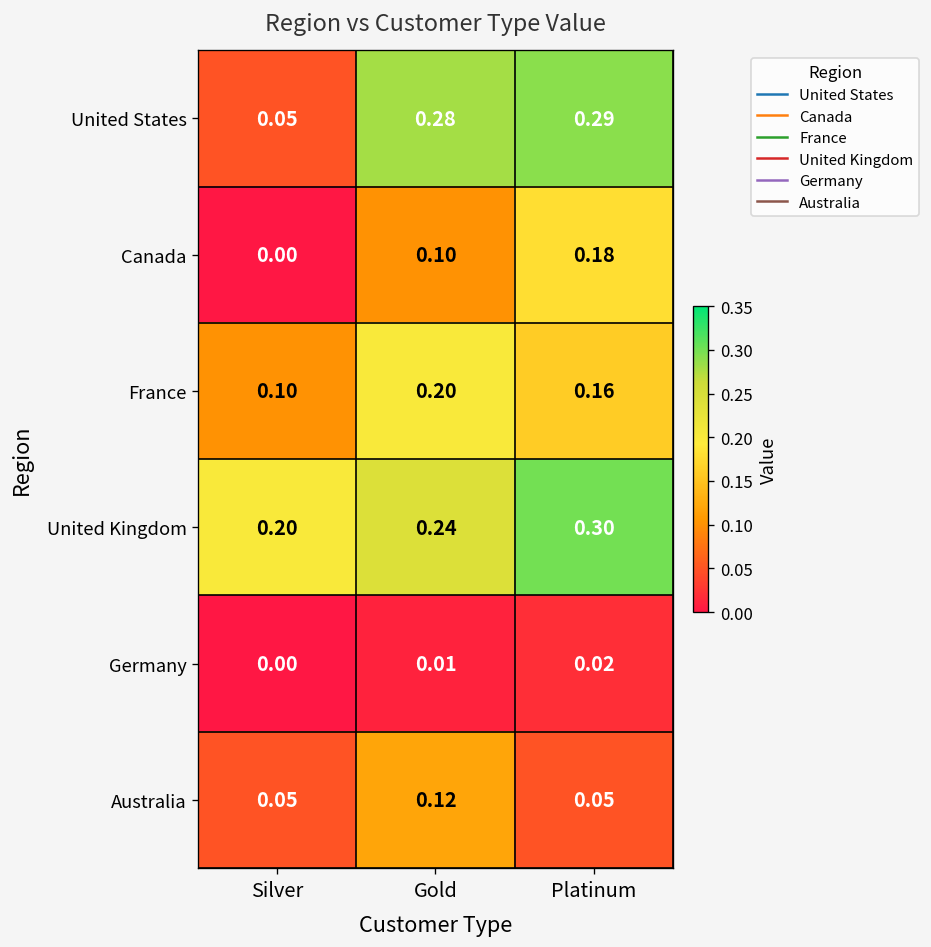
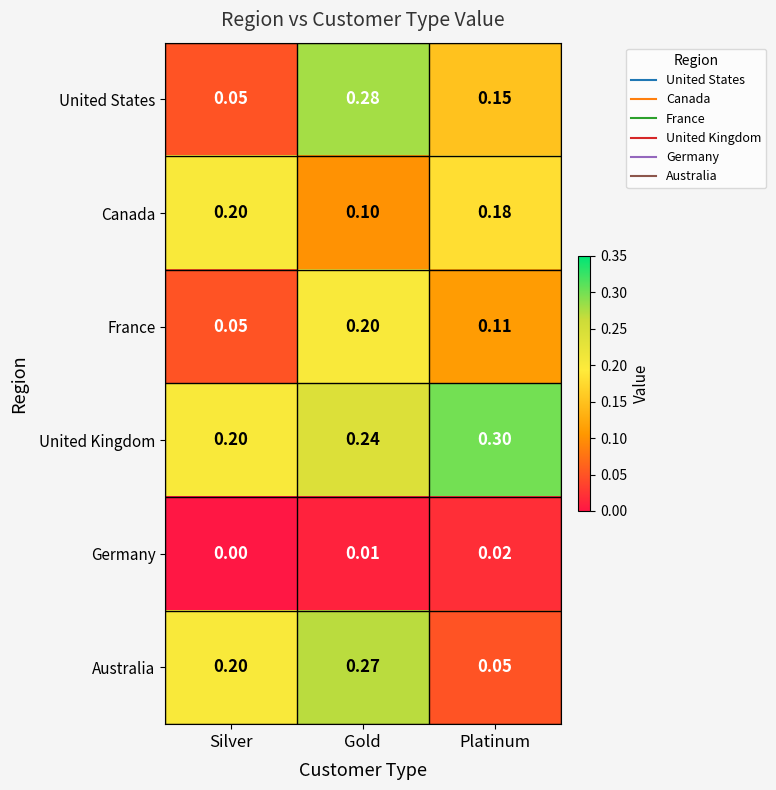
United States, Platinum: 0.29 -> 0.15
Canada, Silver: 0.00 -> 0.20
France, Silver: 0.10 -> 0.05
France, Platinum: 0.16 -> 0.11
Australia, Silver: 0.05 -> 0.20
Australia, Gold: 0.12 -> 0.27
